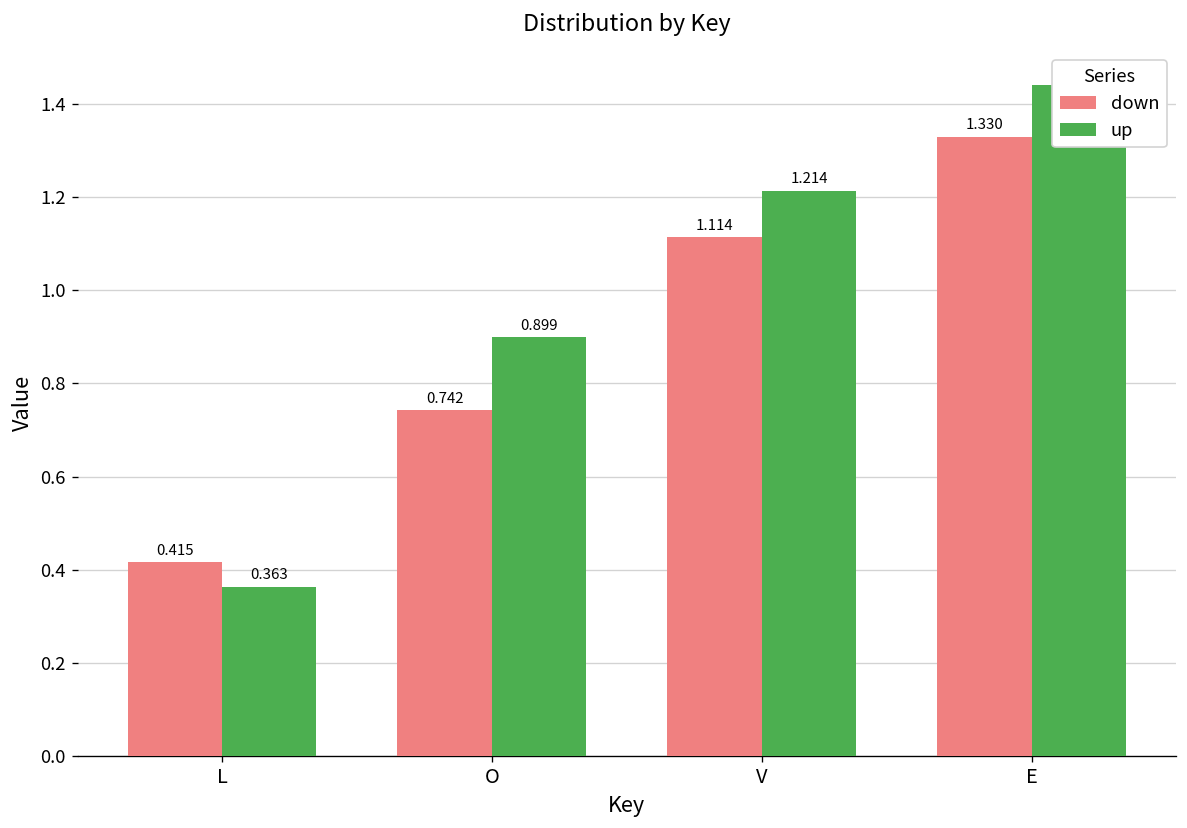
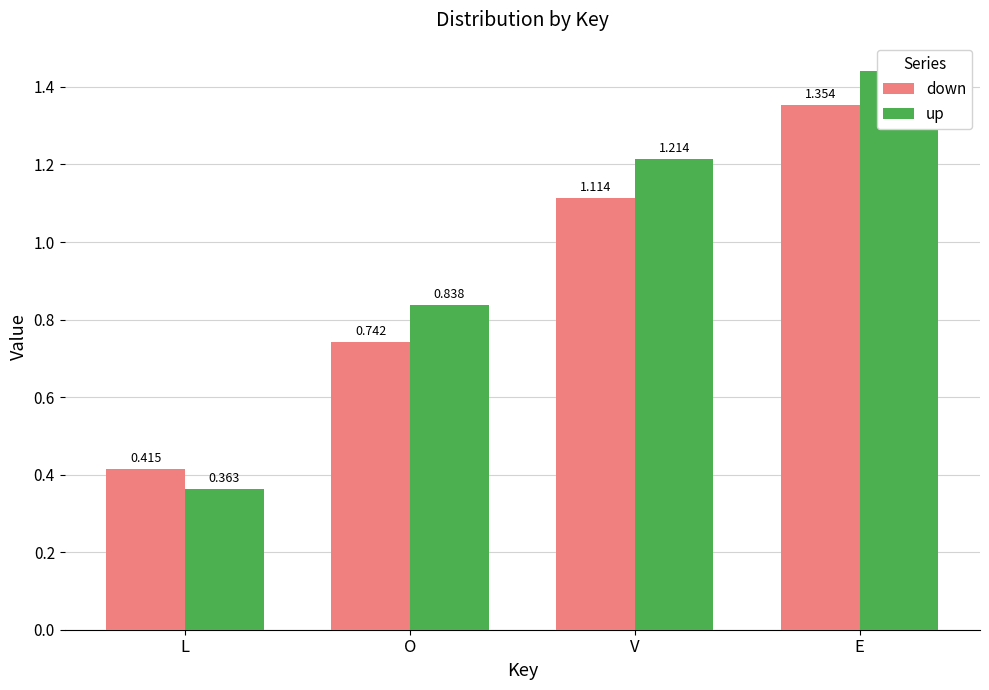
up, O: 0.899 -> 0.838
down, E: 1.330 -> 1.354
